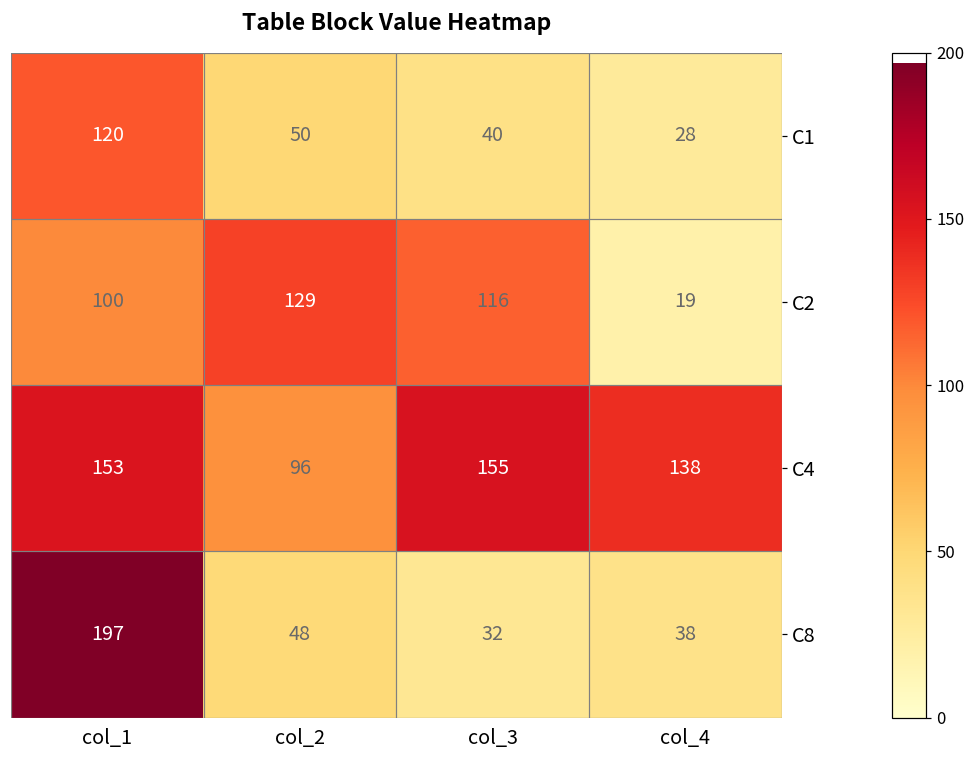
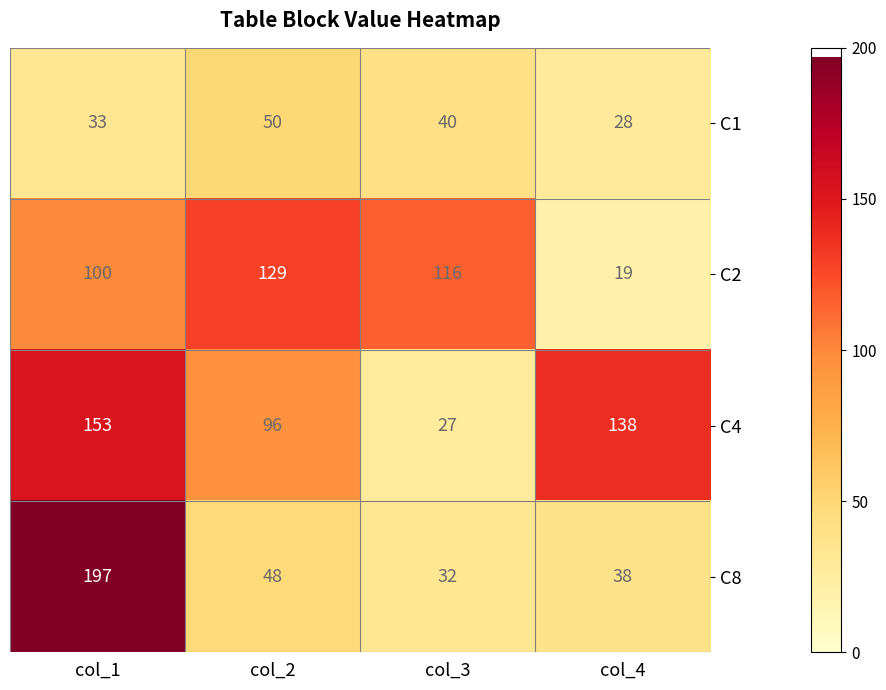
C1, col_1: 120 -> 33
C4, col_3: 155 -> 27
